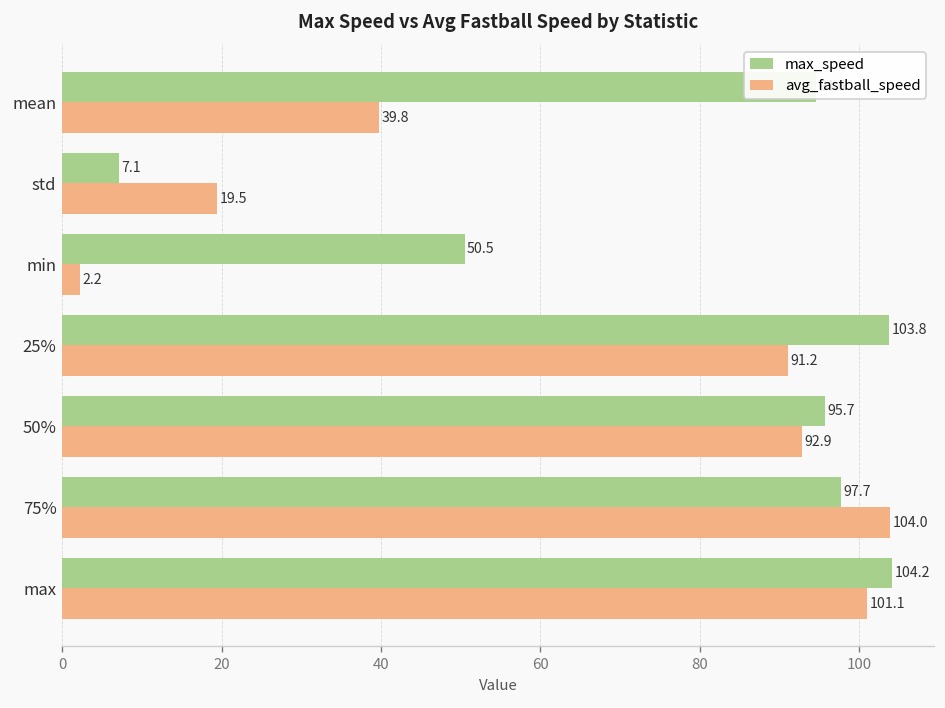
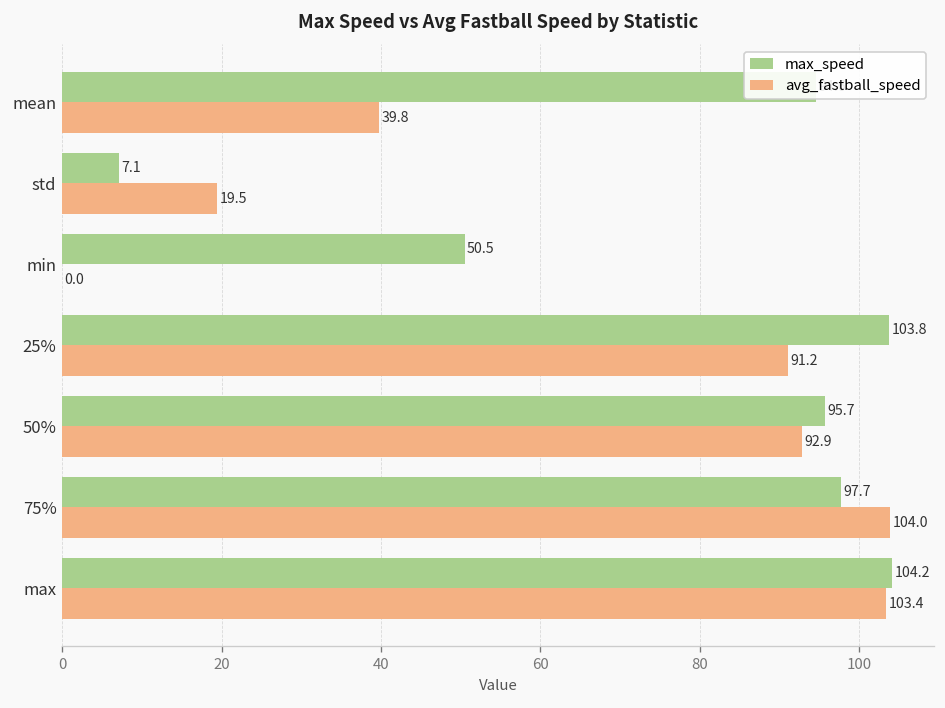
avg_fastball_speed, min: 2.2 -> 0.0
avg_fastball_speed, max: 101.1 -> 103.4
